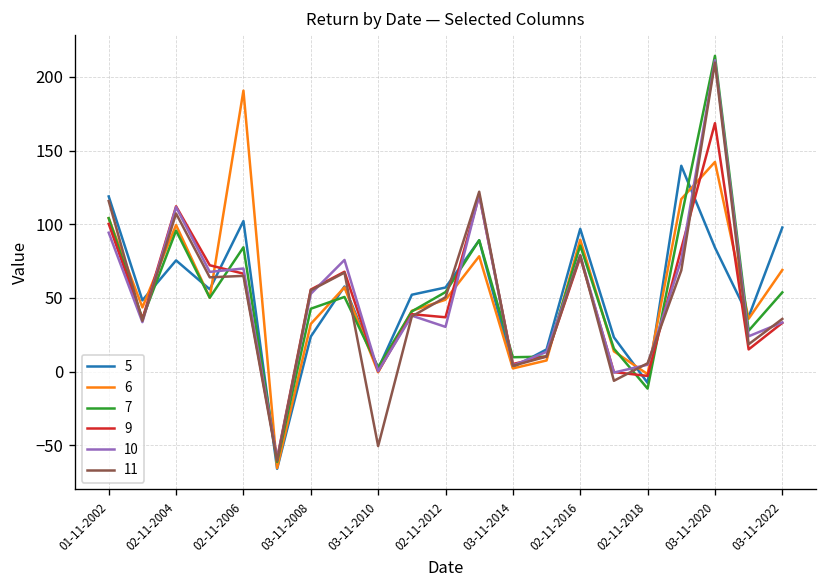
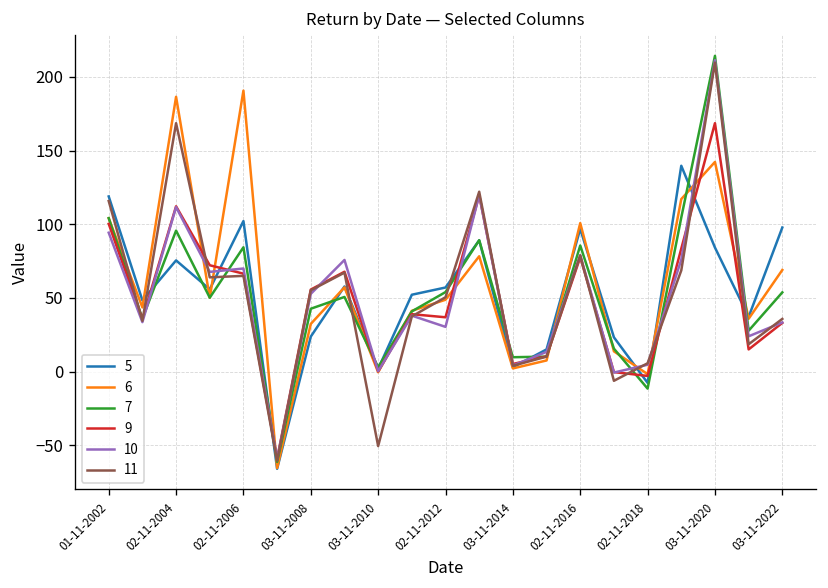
6, 02-11-2004: 100 -> 187
11, 02-11-2004: 107 -> 169
6, 02-11-2016: 90 -> 101
